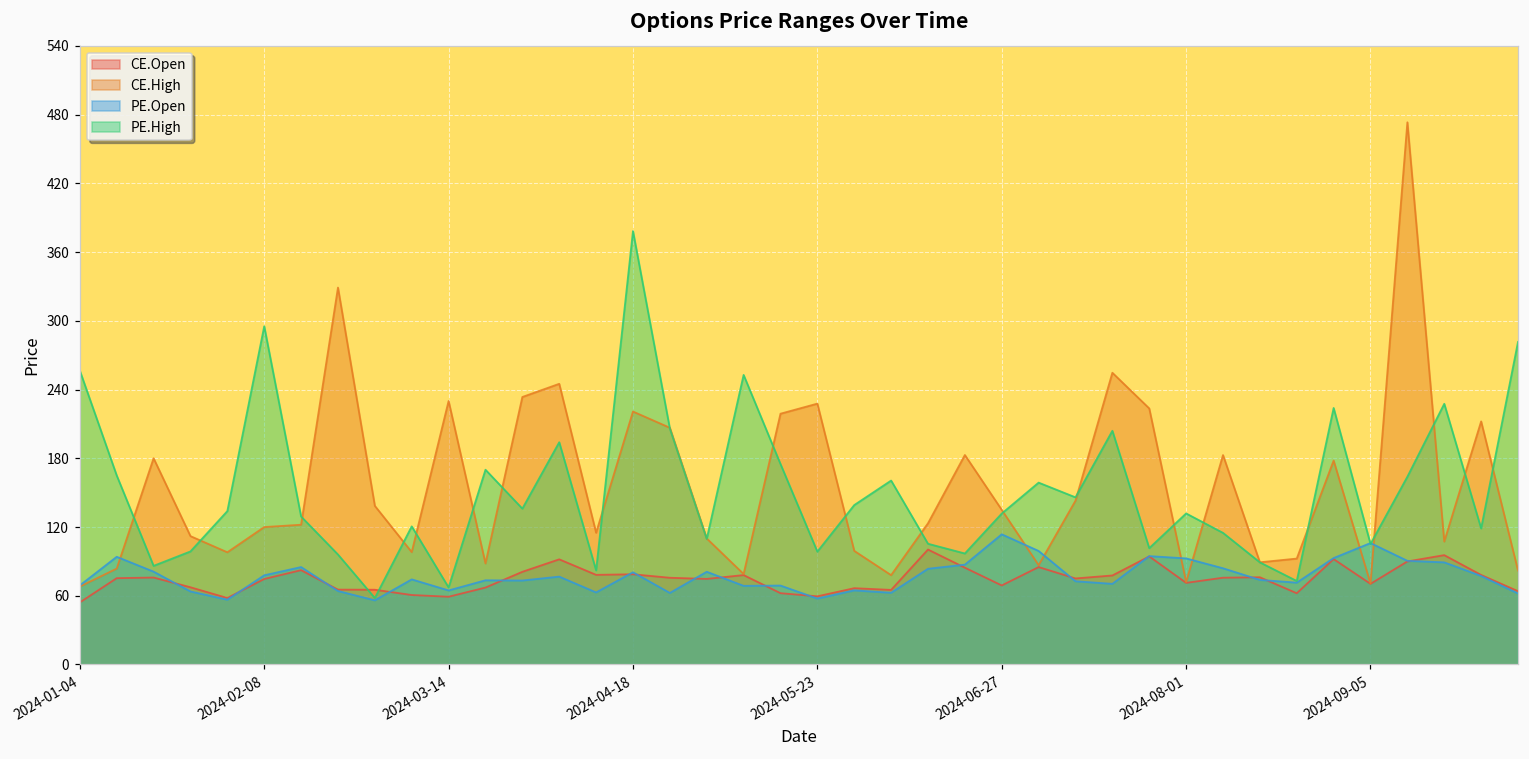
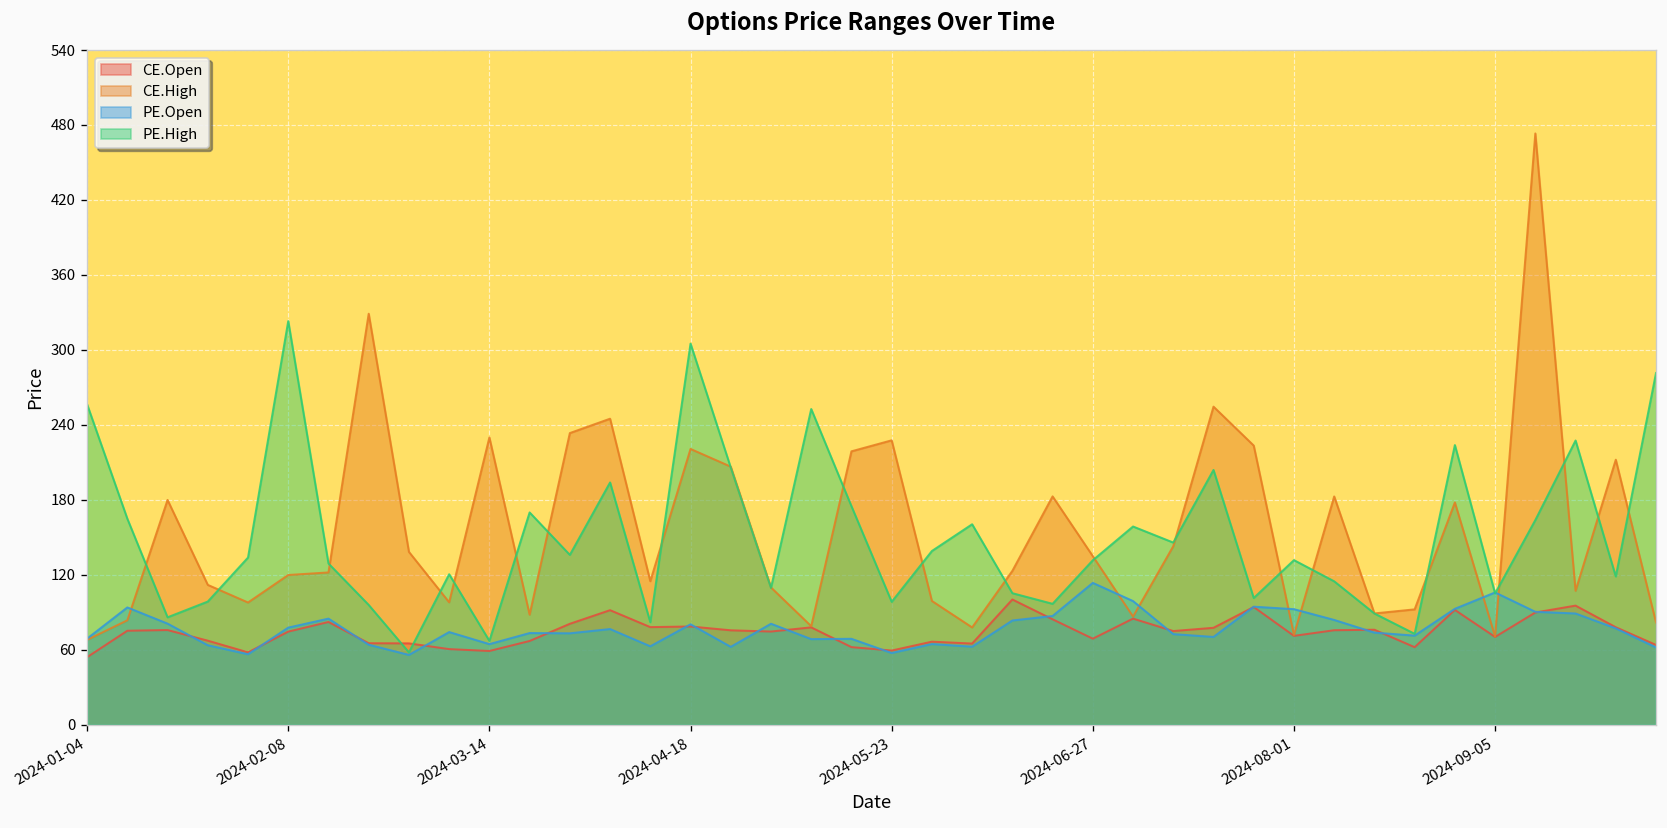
PE.High, 2024-02-08: 295 -> 323
PE.High, 2024-04-18: 378 -> 305
